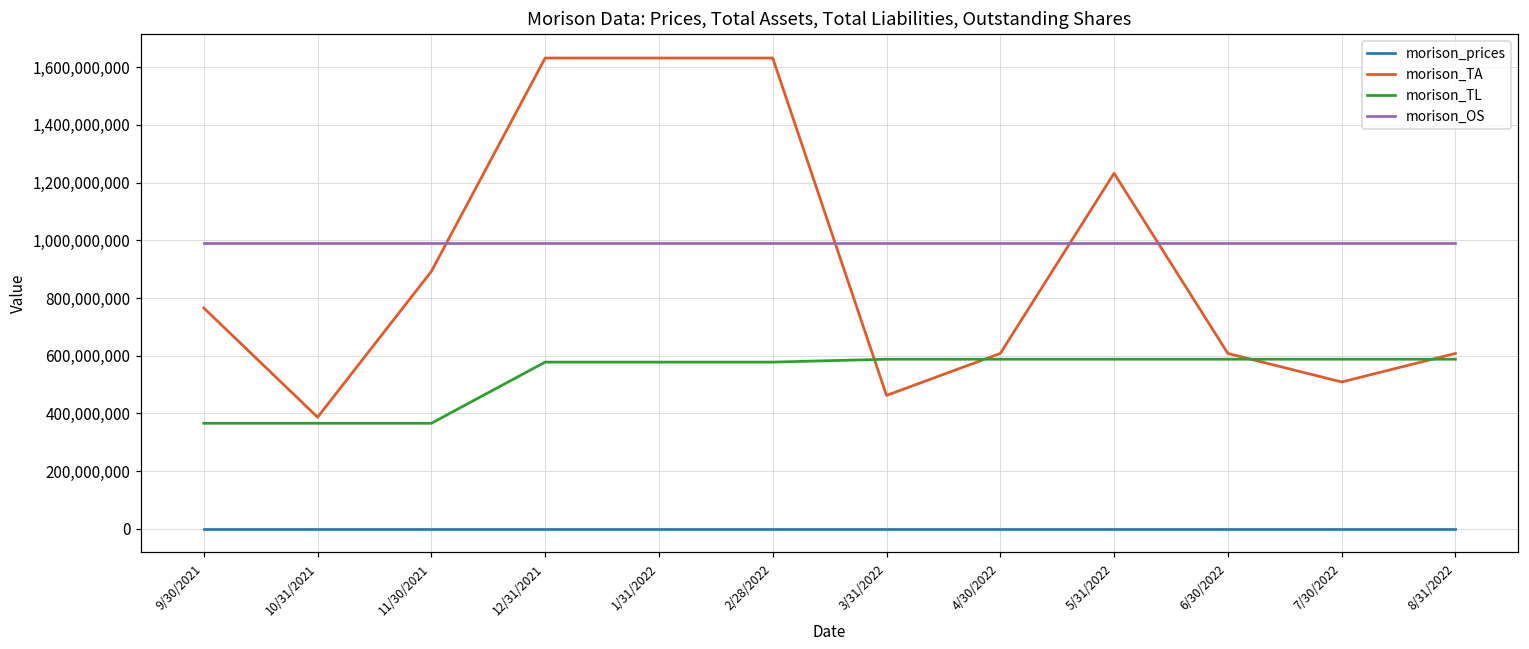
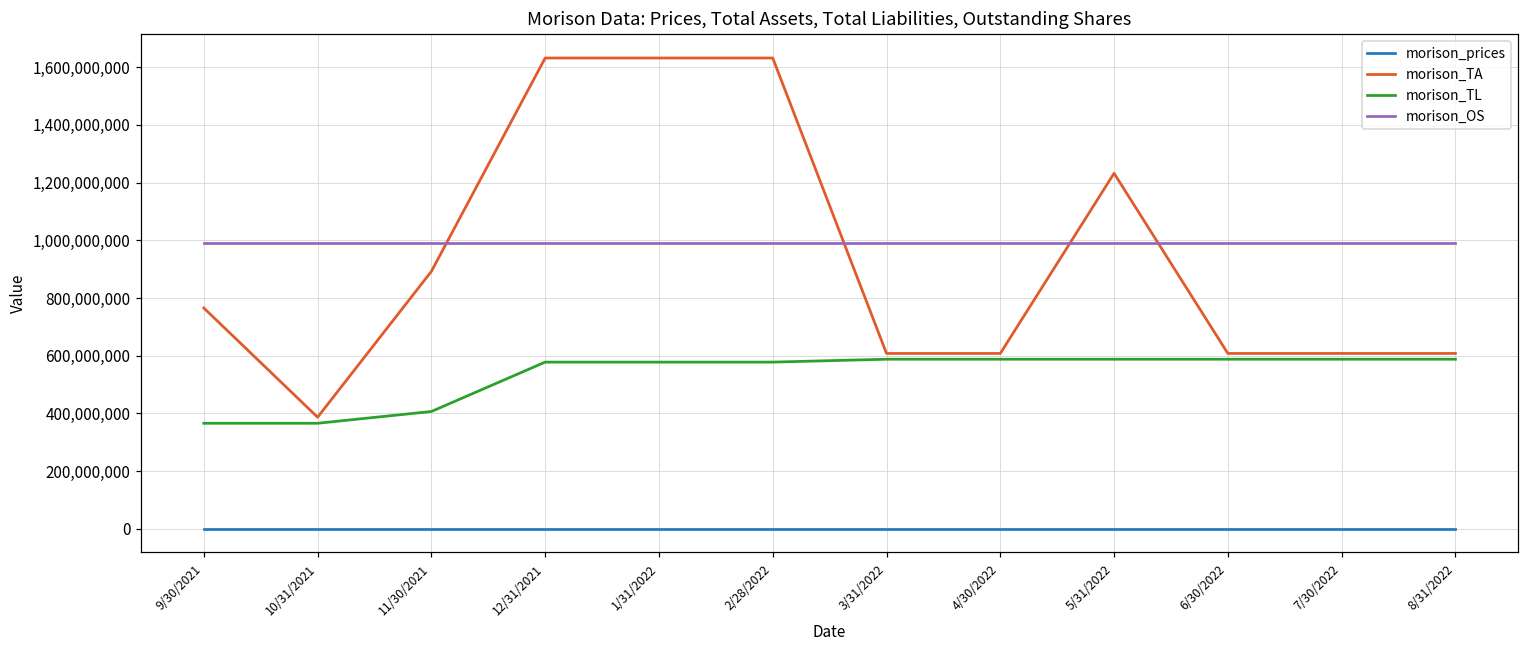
morison_TL, 11/30/2021: 370,000,000 -> 410,000,000
morison_TA, 3/31/2022: 460,000,000 -> 610,000,000
morison_TA, 7/30/2022: 510,000,000 -> 610,000,000
